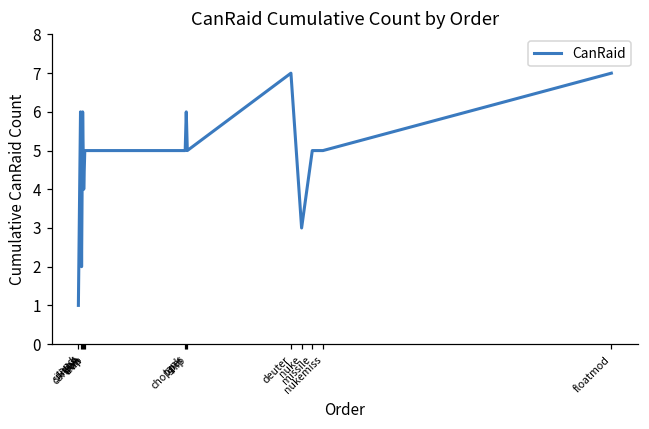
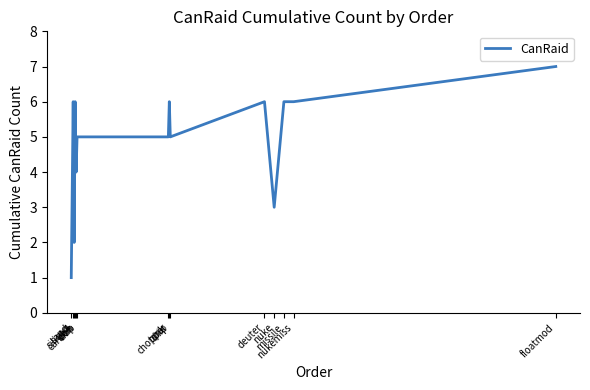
deuter: 7 -> 6
missile: 5 -> 6
nukemiss: 5 -> 6
